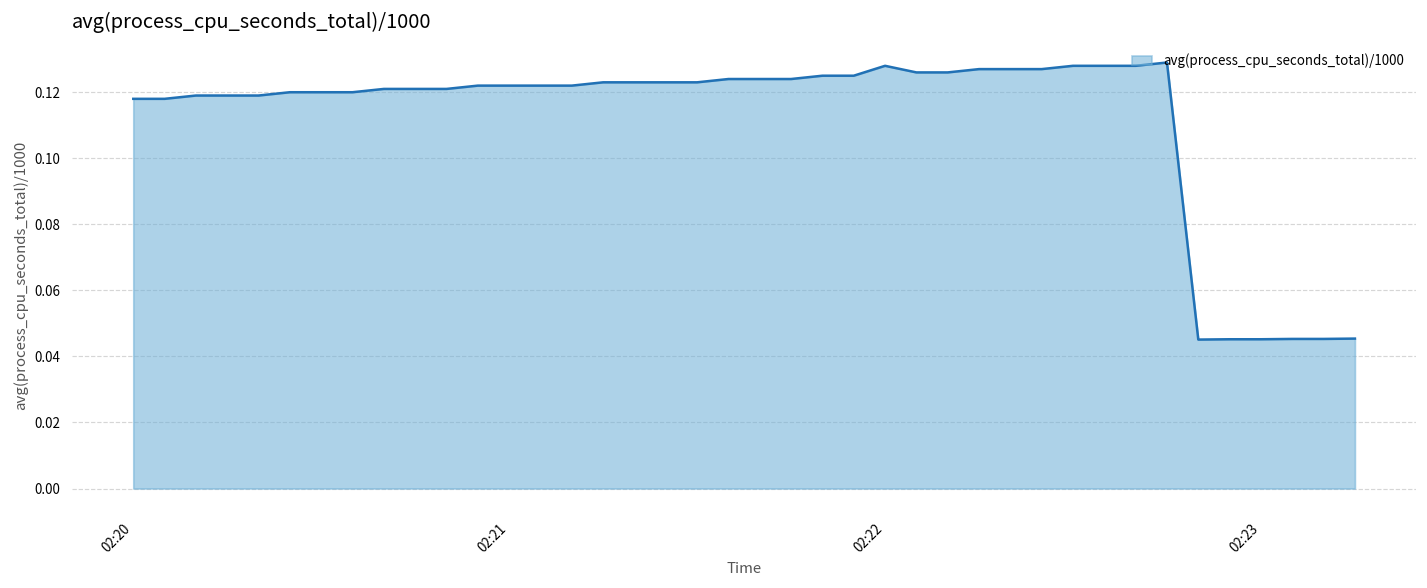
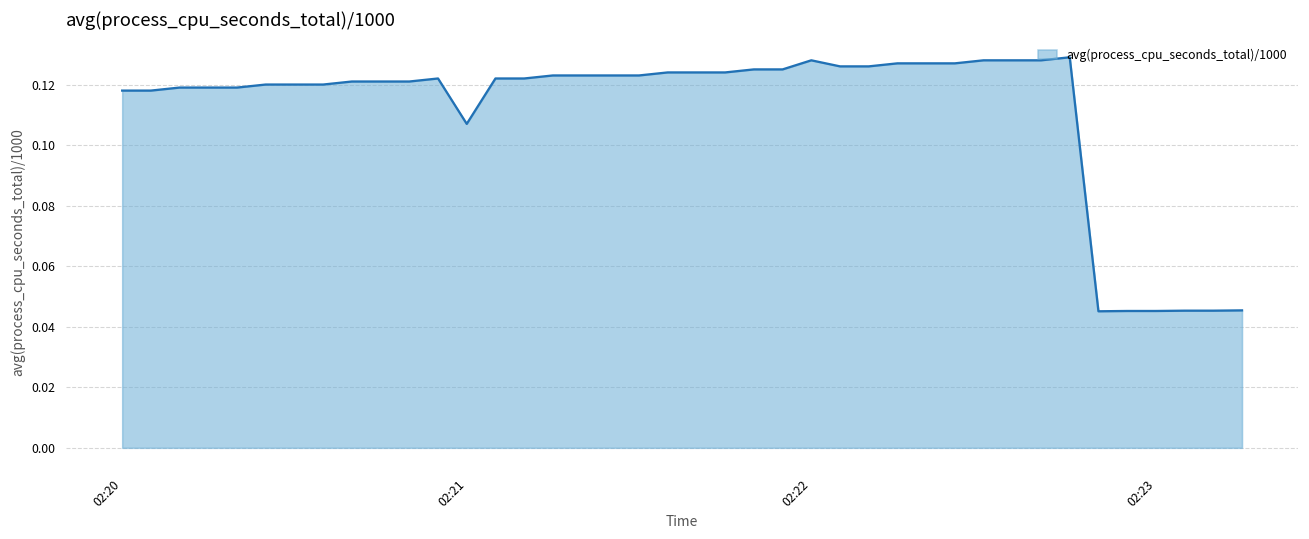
02:21: 0.122 -> 0.107
